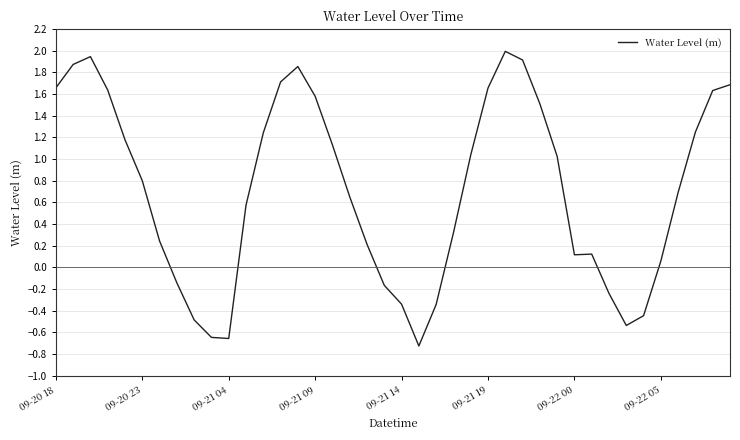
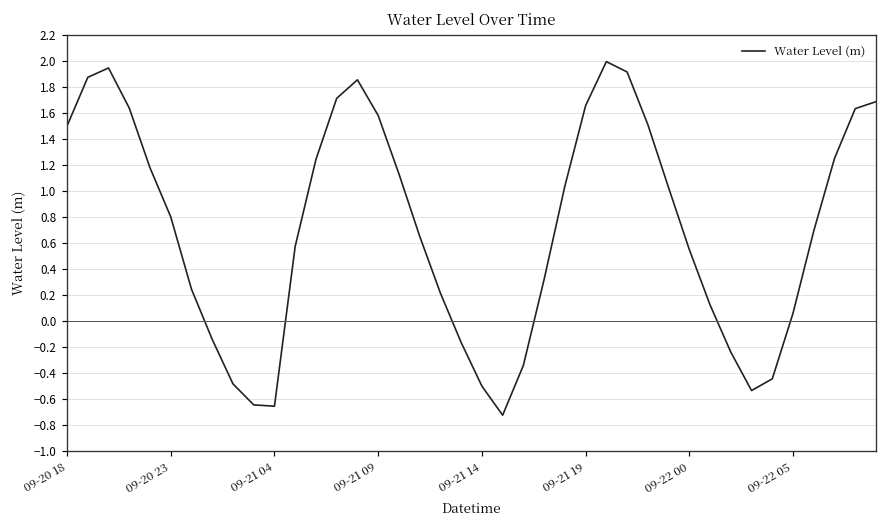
09-20 18: 1.66 -> 1.50
09-21 14: -0.34 -> -0.50
09-22 00: 0.12 -> 0.55
